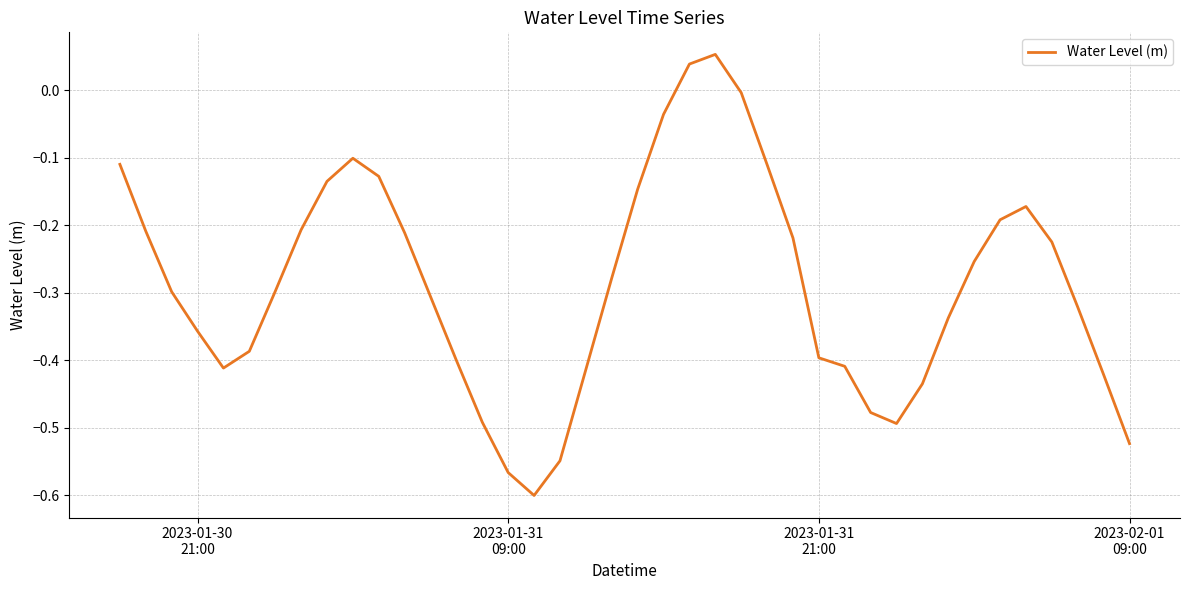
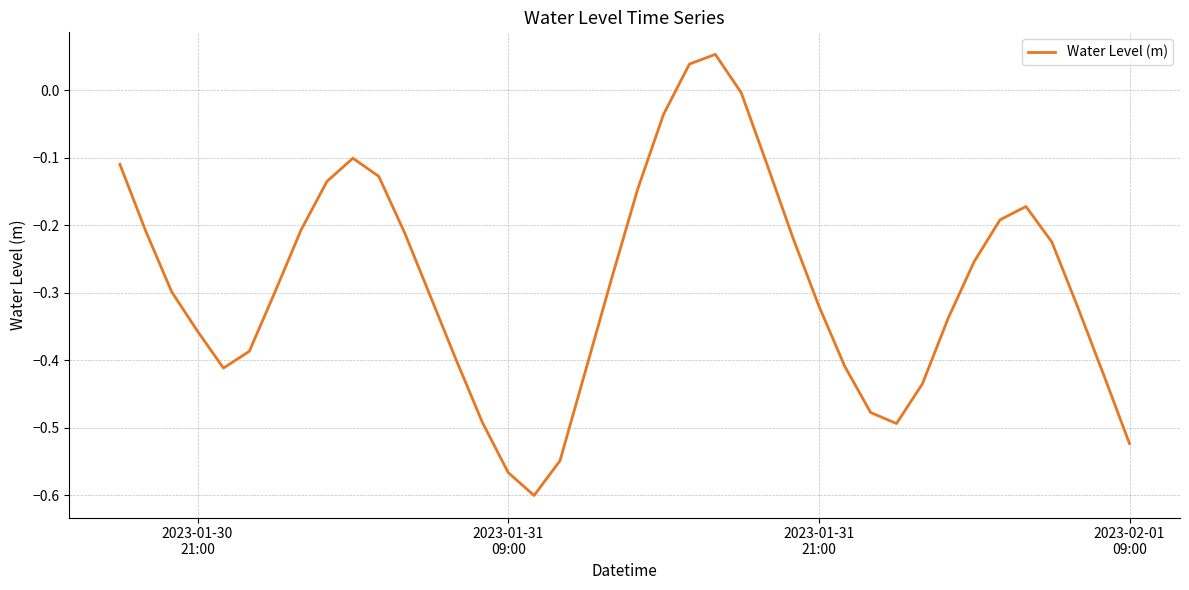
2023-01-31 21:00: -0.40 -> -0.32
